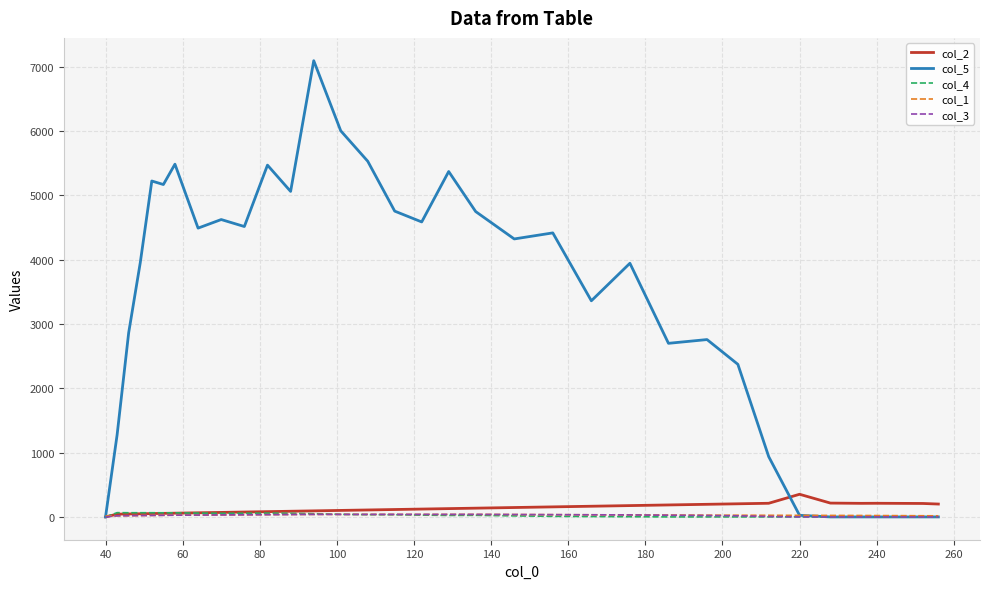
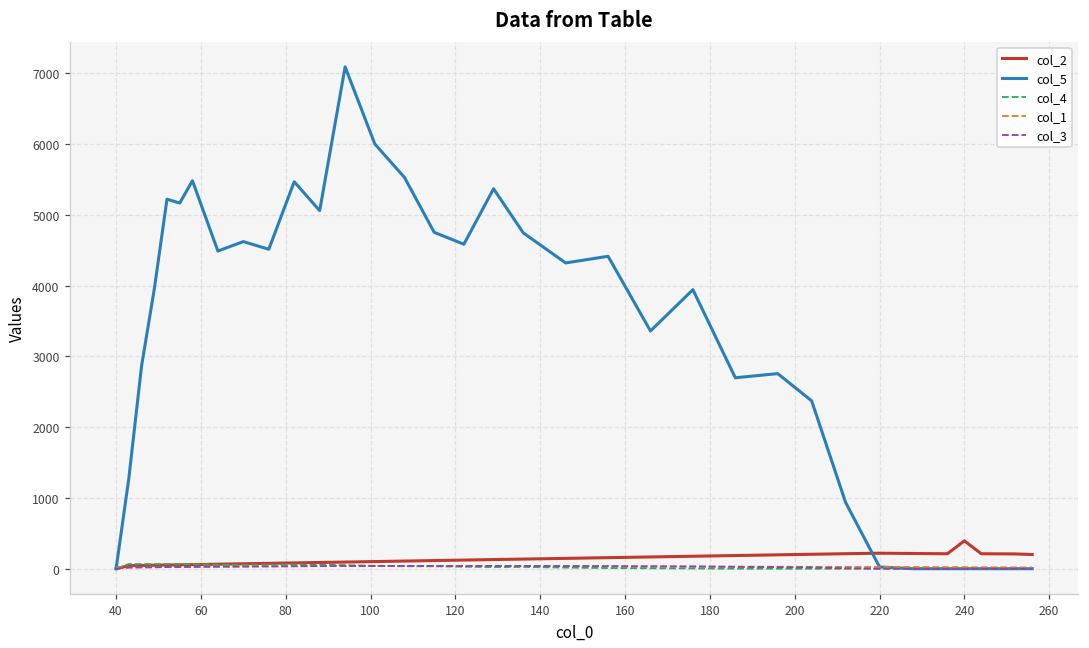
col_2, 220: 400 -> 200
col_2, 240: 200 -> 400
